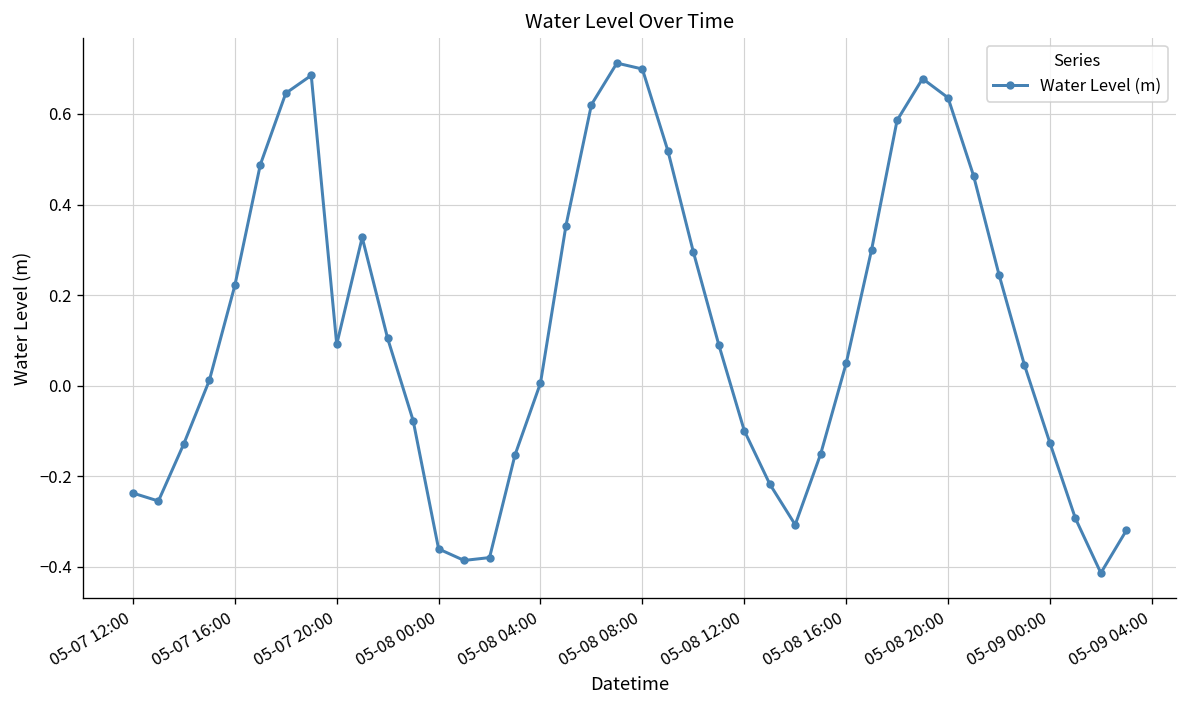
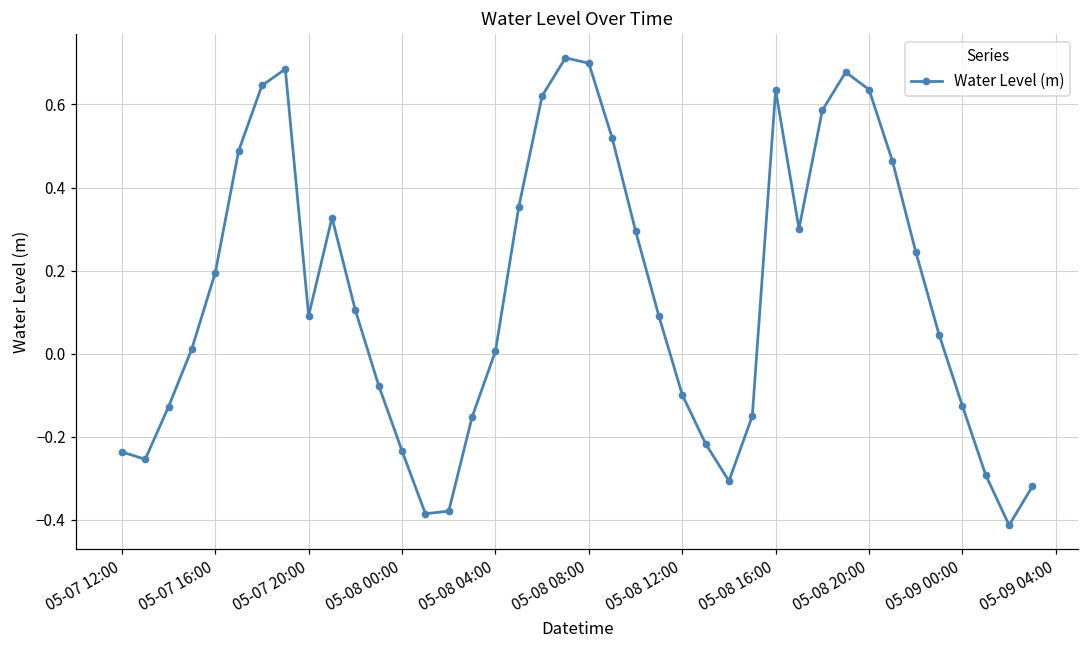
05-07 16:00: 0.22 -> 0.20
05-08 00:00: -0.36 -> -0.23
05-08 16:00: 0.05 -> 0.63
